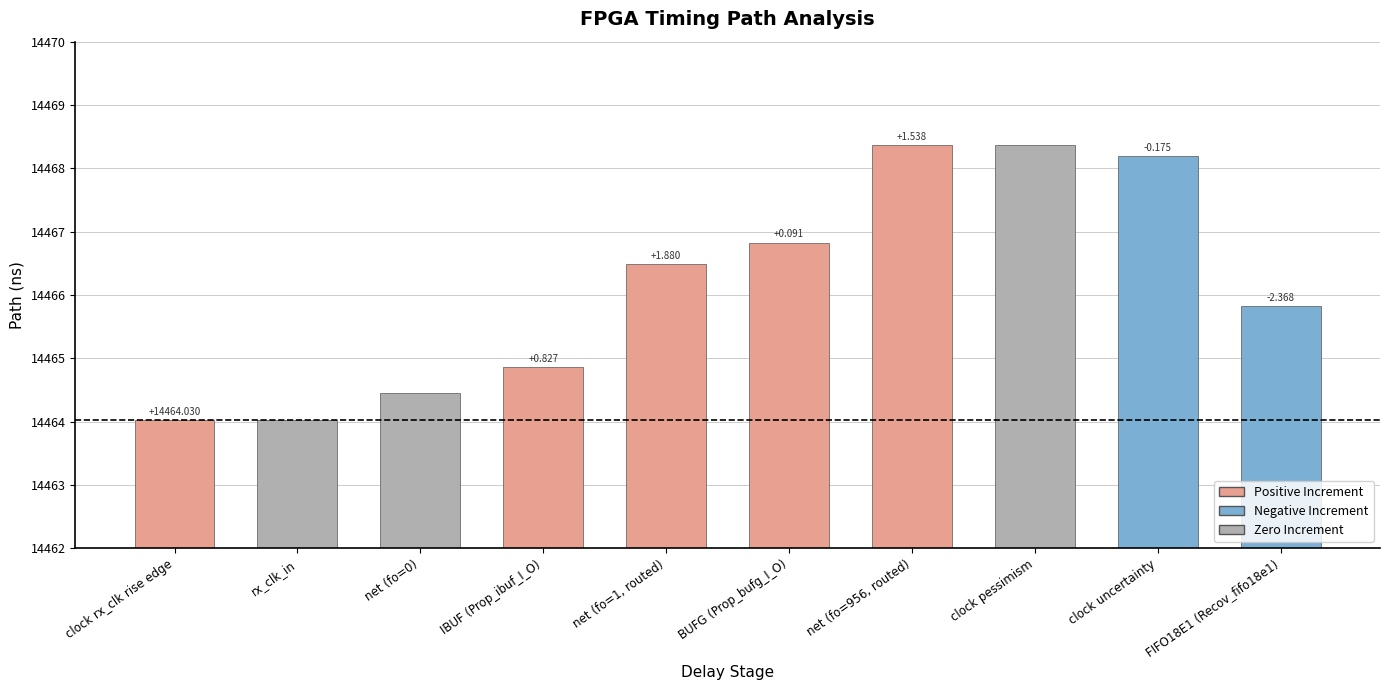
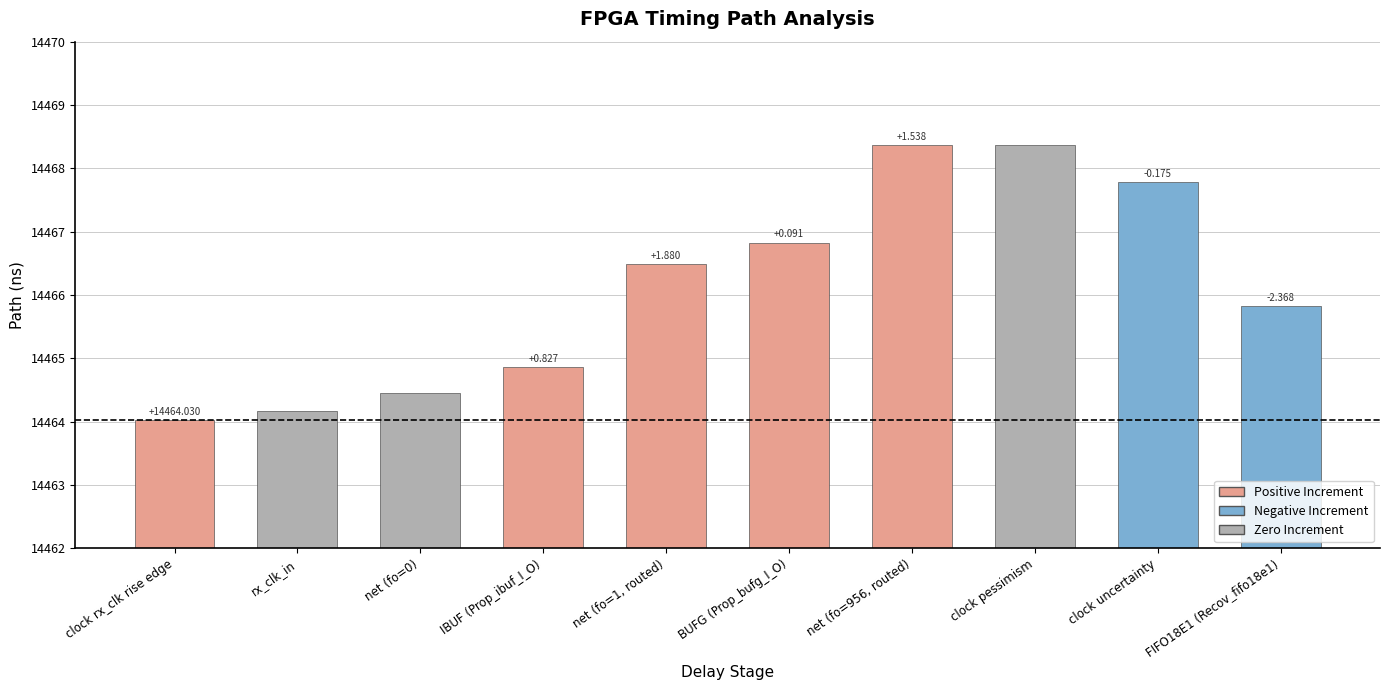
rx_clk_in: 14464.0 -> 14464.2
clock uncertainty: 14468.2 -> 14467.8
